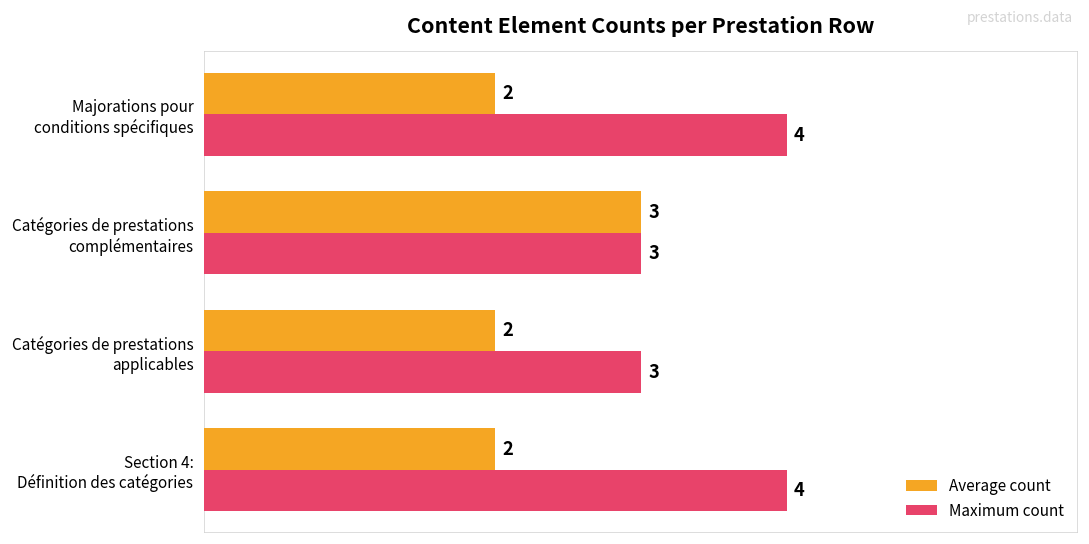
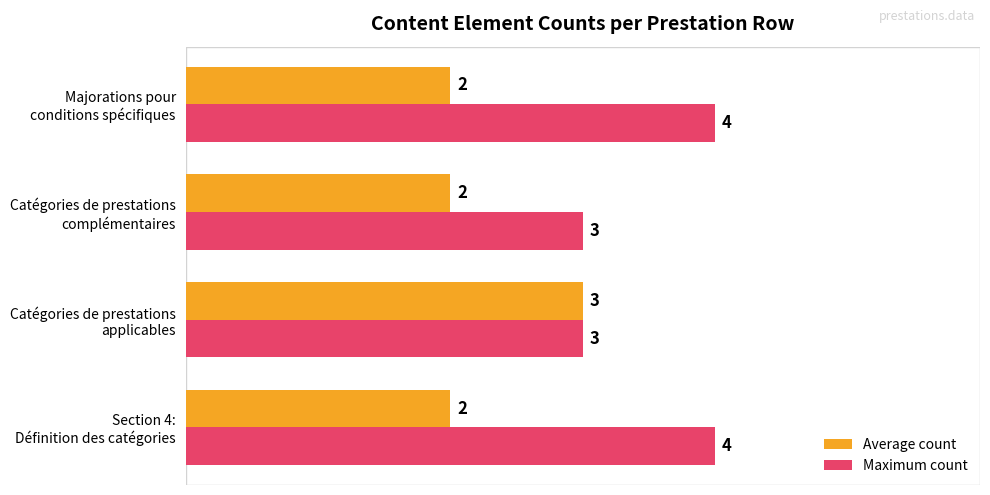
Average count, Catégories de prestations complémentaires: 3 -> 2
Average count, Catégories de prestations applicables: 2 -> 3
